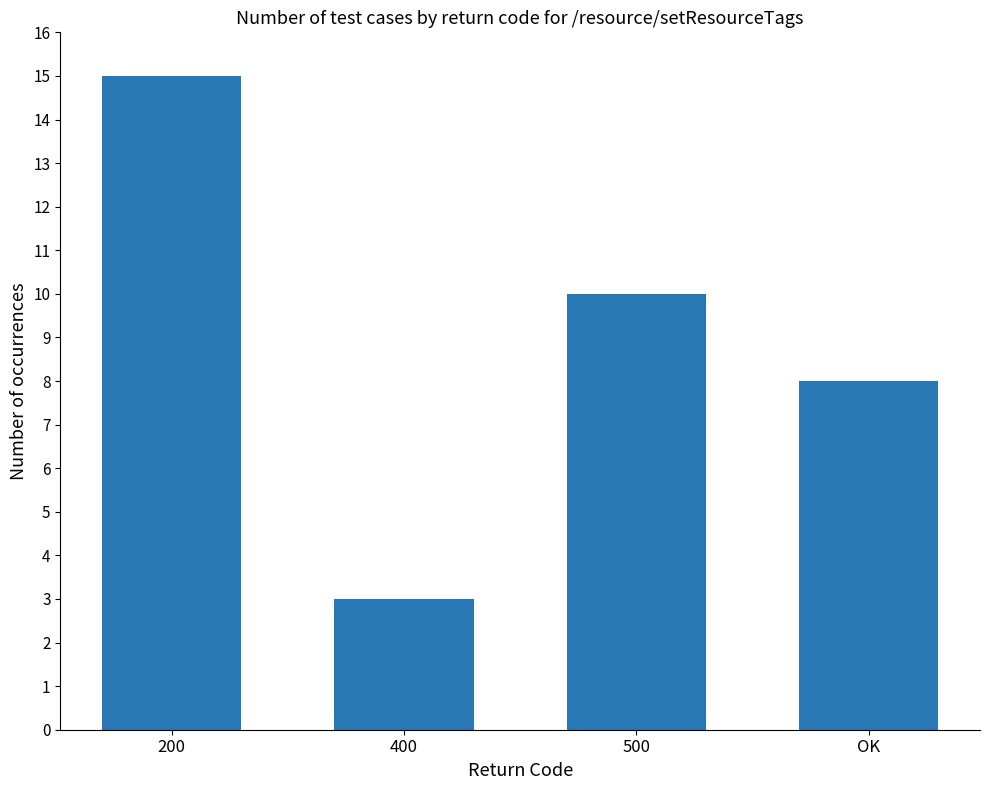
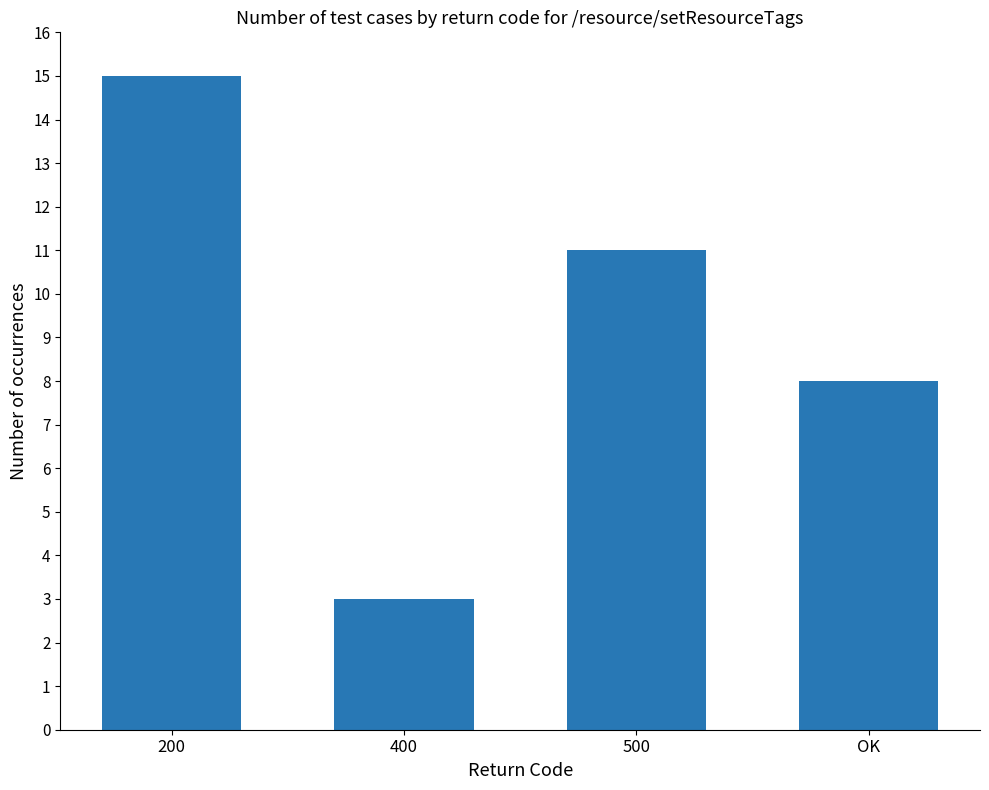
500: 10 -> 11
